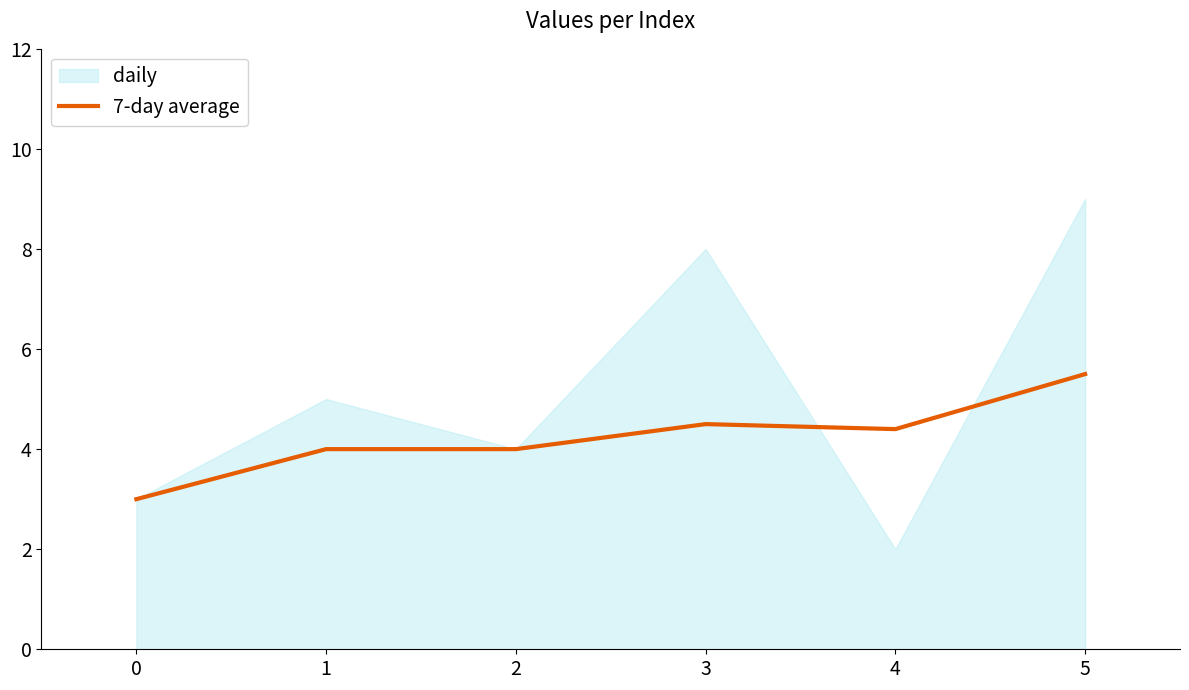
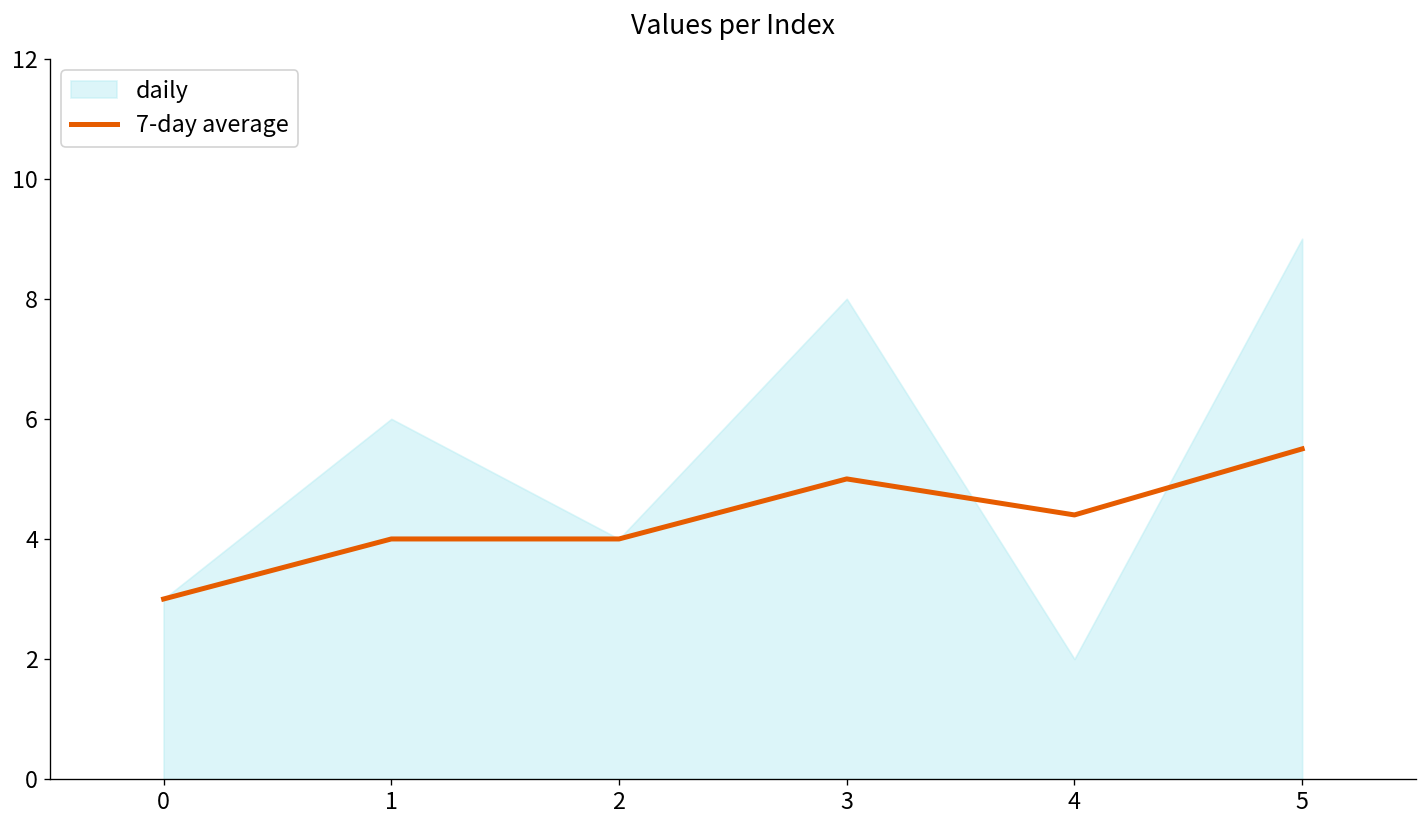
daily, 1: 5 -> 6
7-day average, 3: 4.5 -> 5.0
